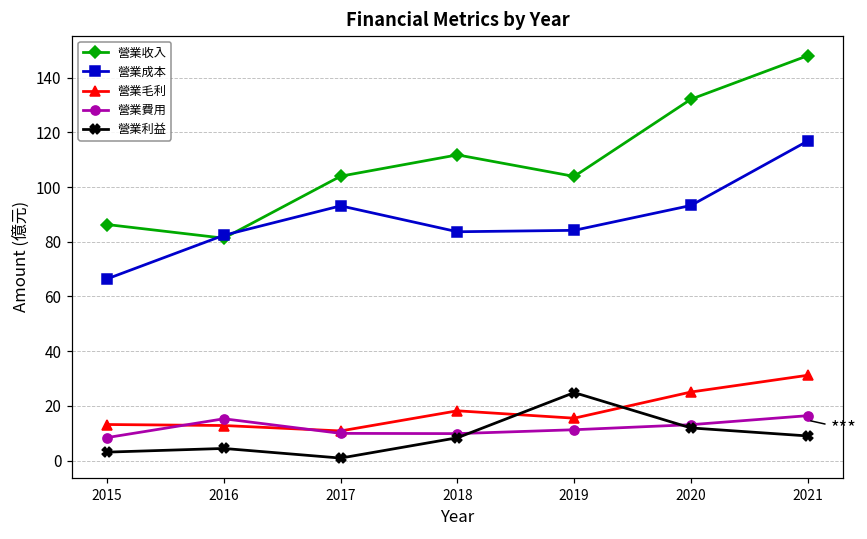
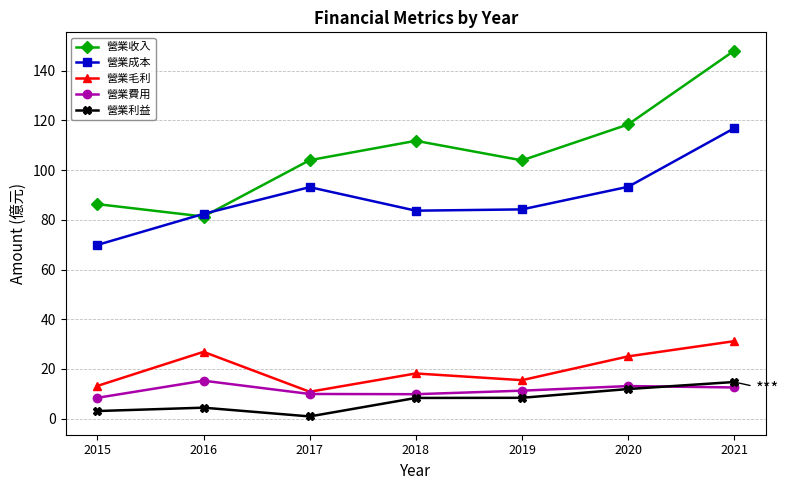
營業成本, 2015: 66 -> 70
營業毛利, 2016: 13 -> 27
營業利益, 2019: 25 -> 8
營業收入, 2020: 132 -> 118
營業費用, 2021: 16 -> 13
營業利益, 2021: 9 -> 15
